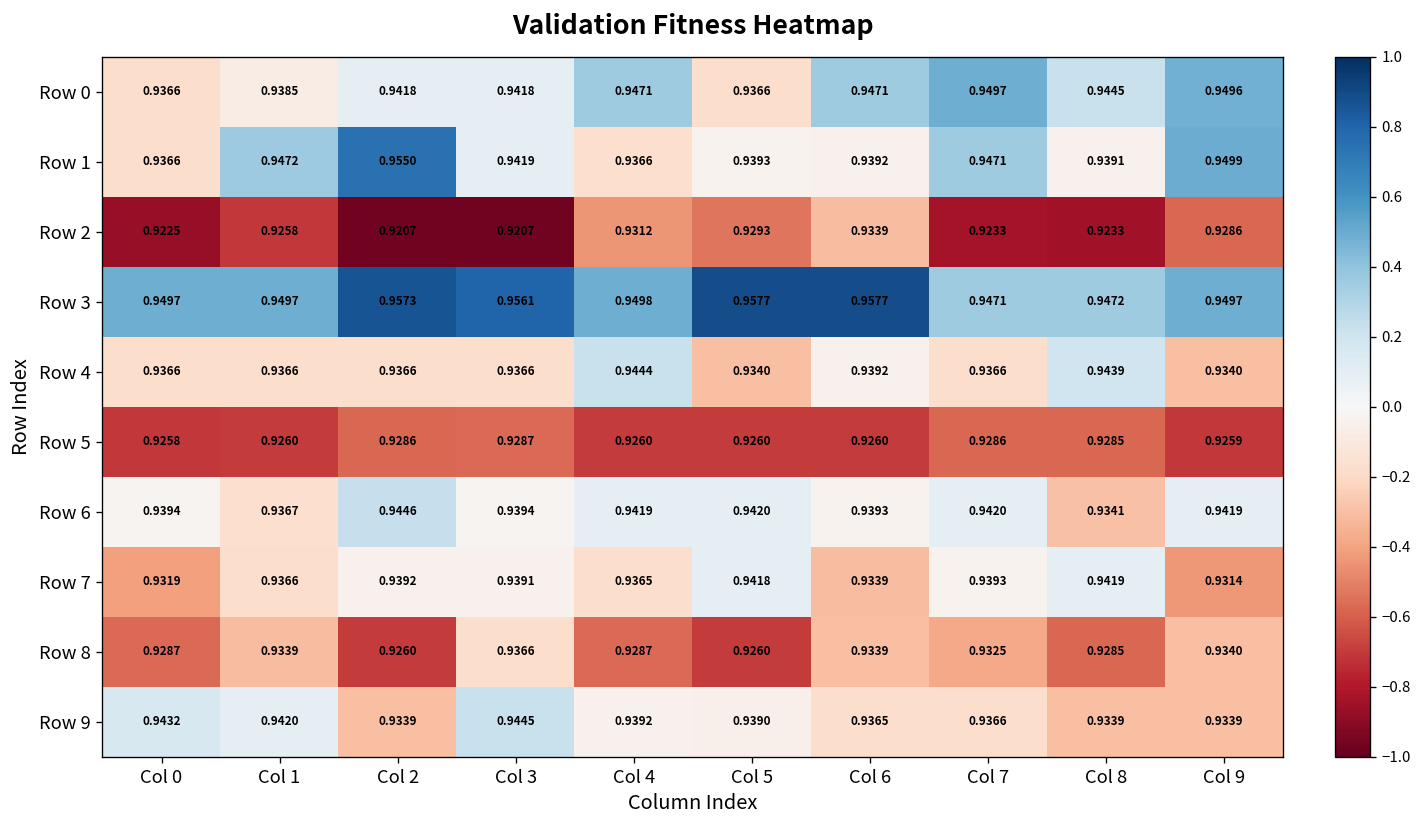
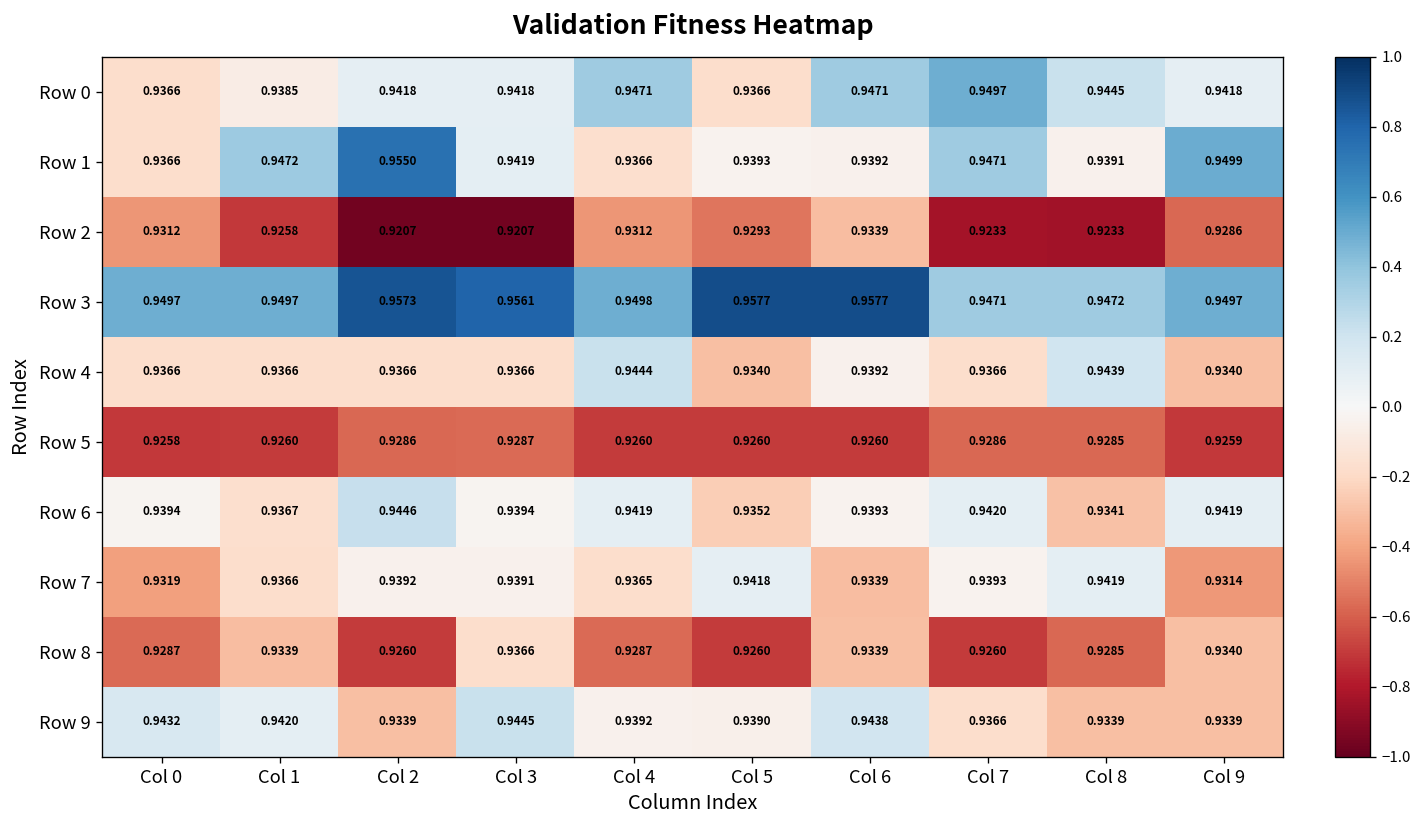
Row 0, Col 9: 0.9496 -> 0.9418
Row 2, Col 0: 0.9225 -> 0.9312
Row 6, Col 5: 0.9420 -> 0.9352
Row 8, Col 7: 0.9325 -> 0.9260
Row 9, Col 6: 0.9365 -> 0.9438
